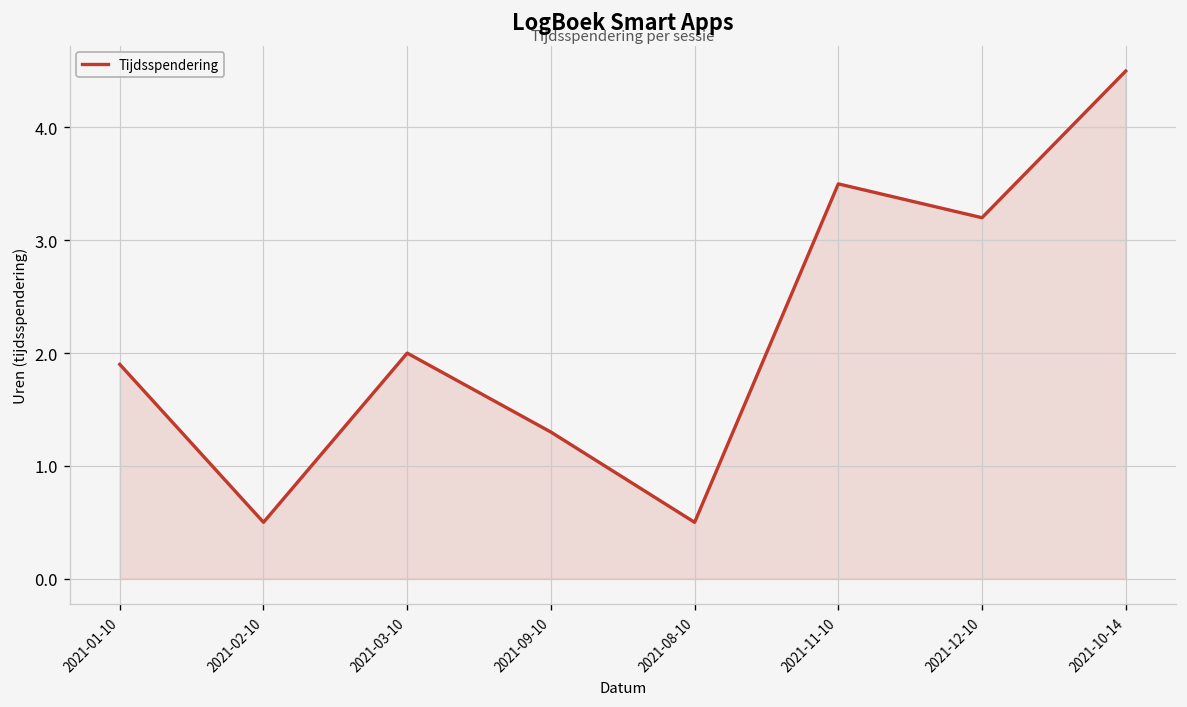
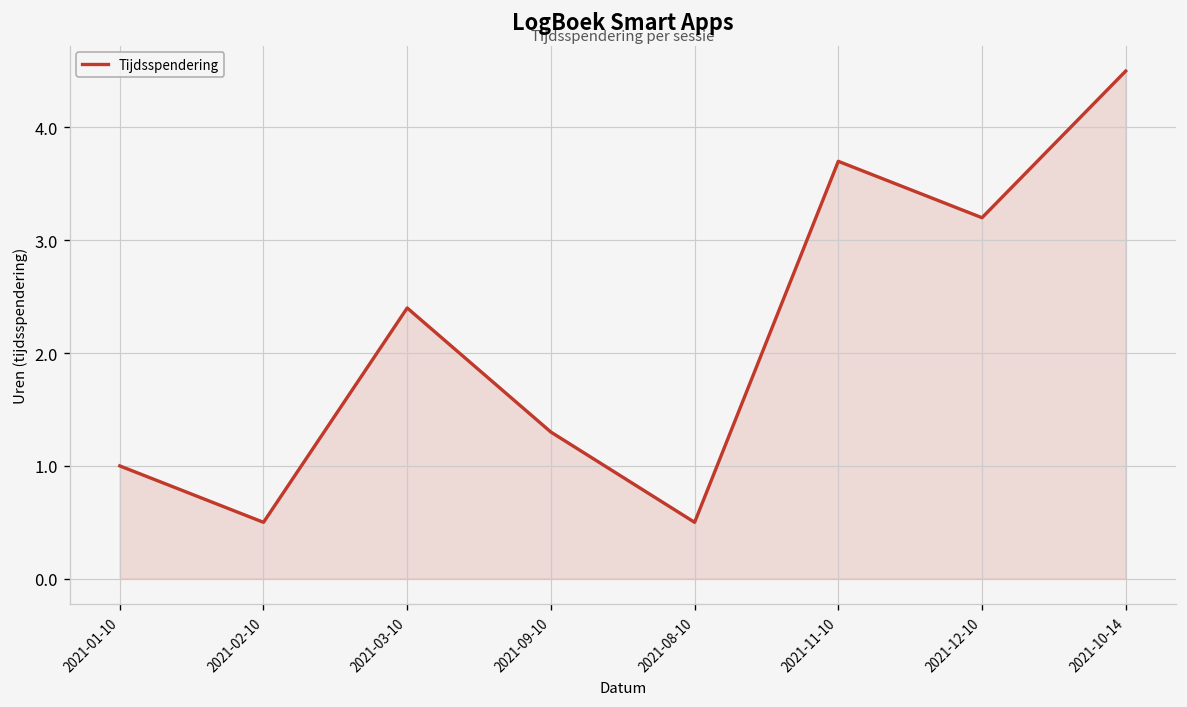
2021-01-10: 1.9 -> 1.0
2021-03-10: 2.0 -> 2.4
2021-11-10: 3.5 -> 3.7
